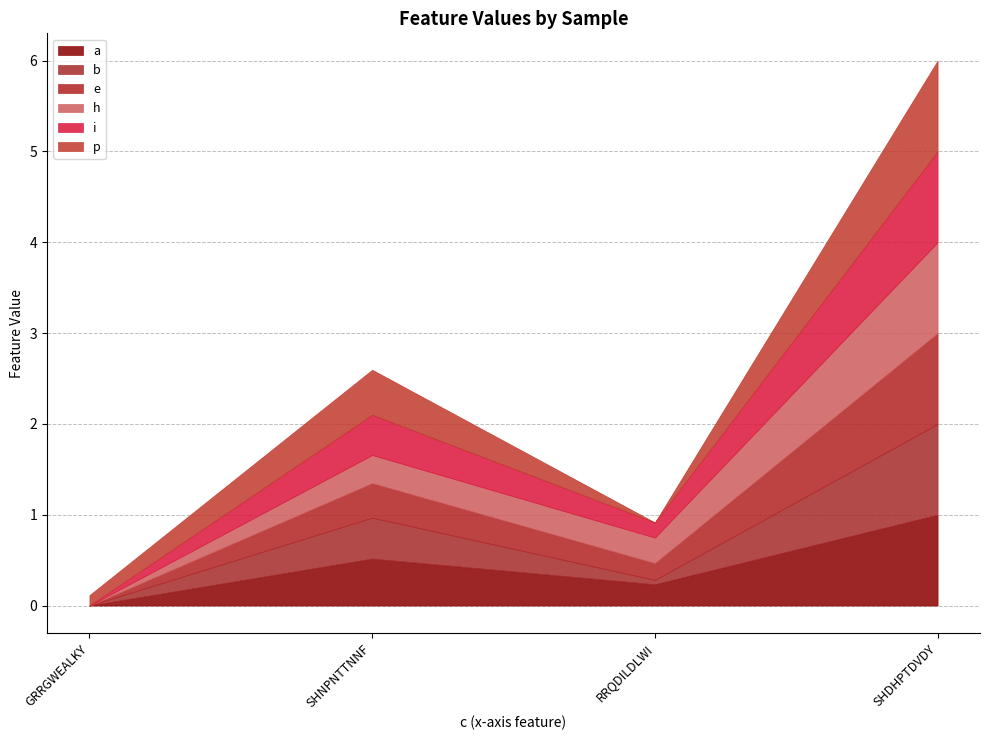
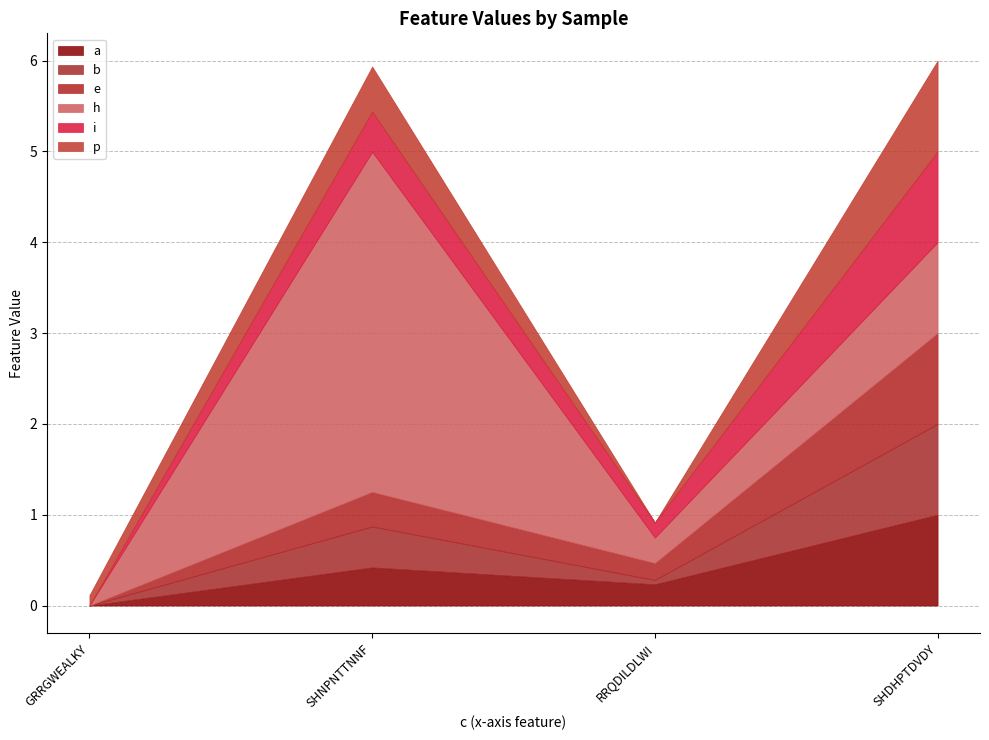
a, SHNPNTTNNF: 0.5 -> 0.4
h, SHNPNTTNNF: 0.3 -> 3.7
